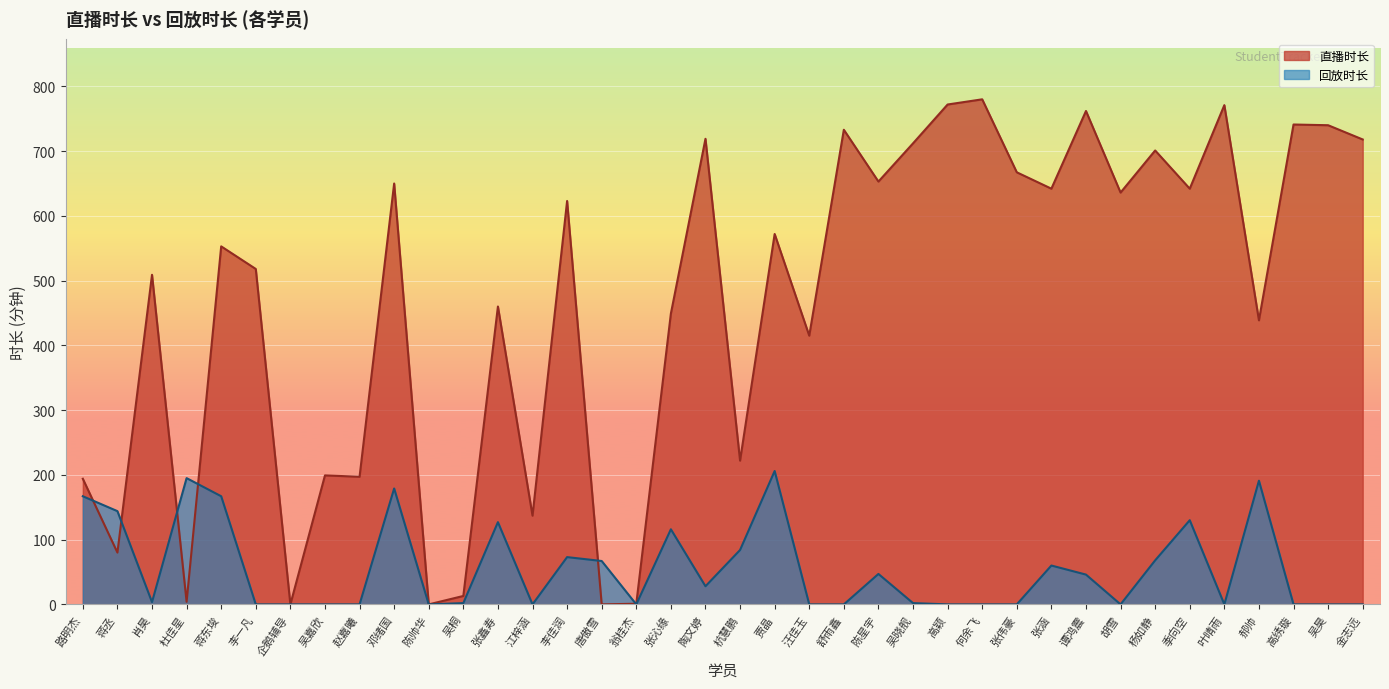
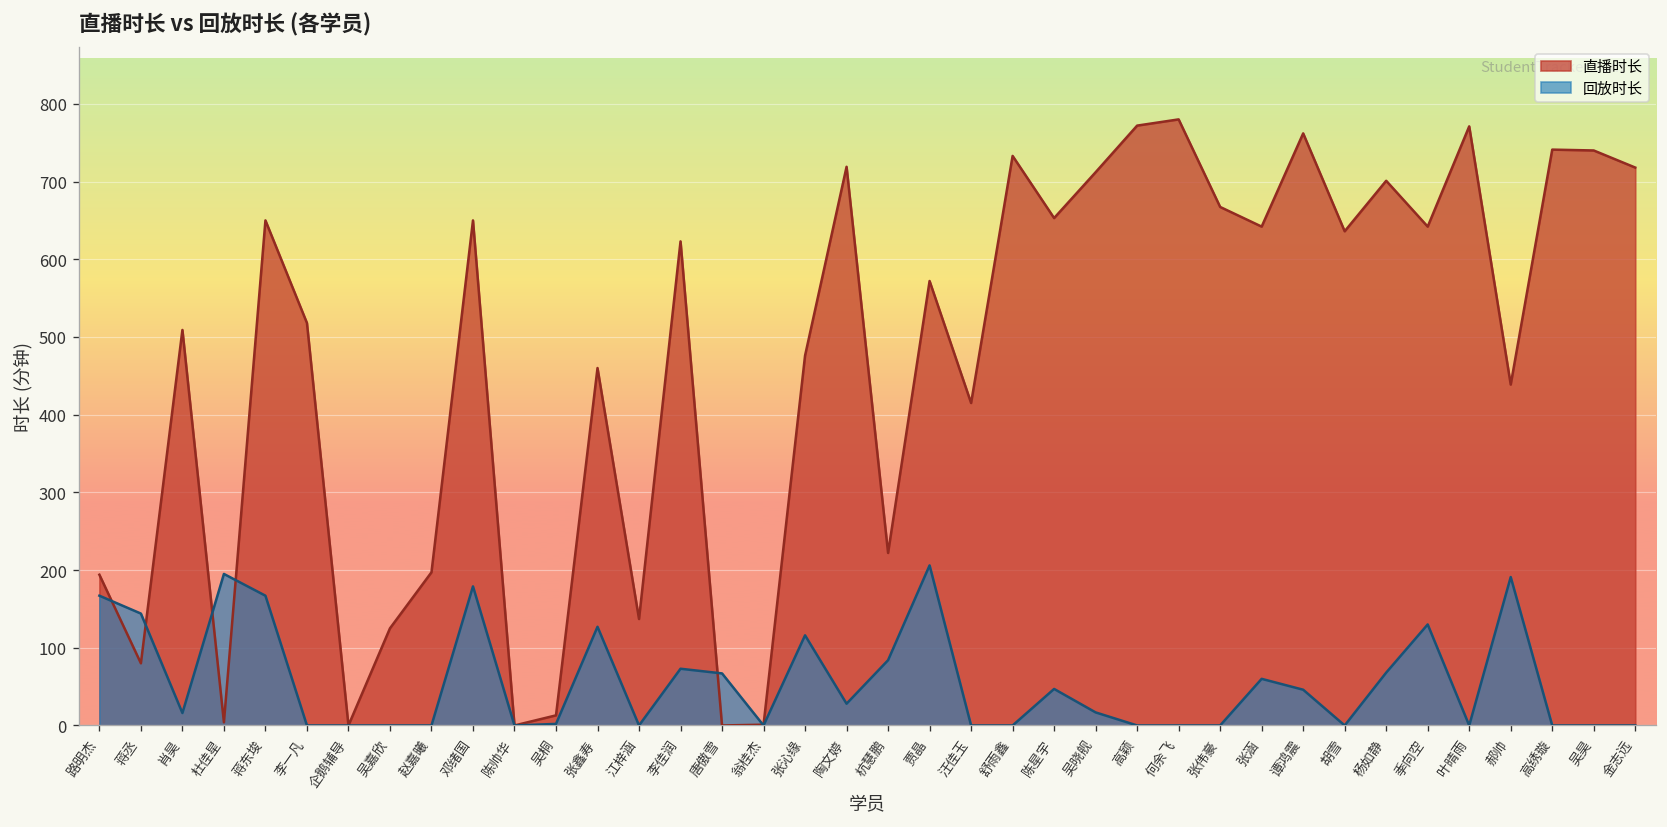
回放时长, 肖昊: 0 -> 20
直播时长, 蒋东埈: 550 -> 650
直播时长, 吴嘉欣: 200 -> 130
直播时长, 张沁缘: 450 -> 480
回放时长, 吴晓舰: 0 -> 20
